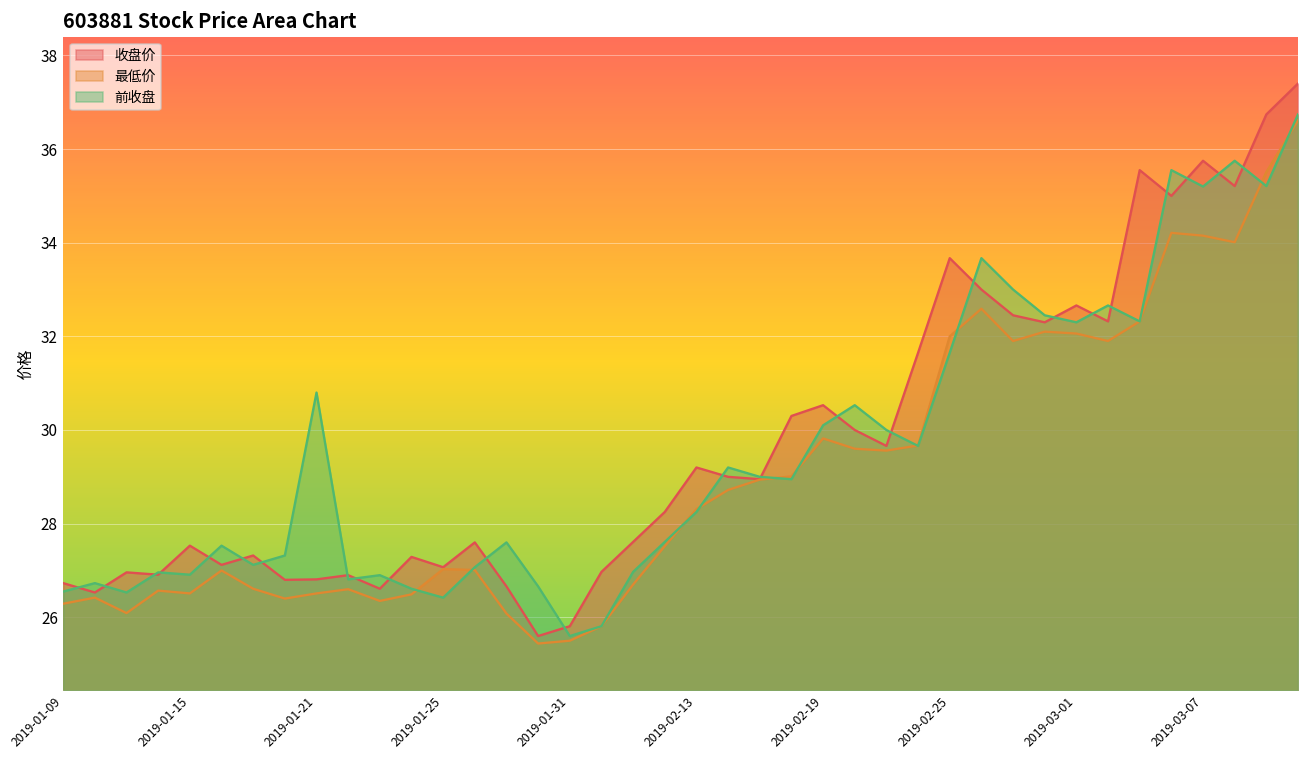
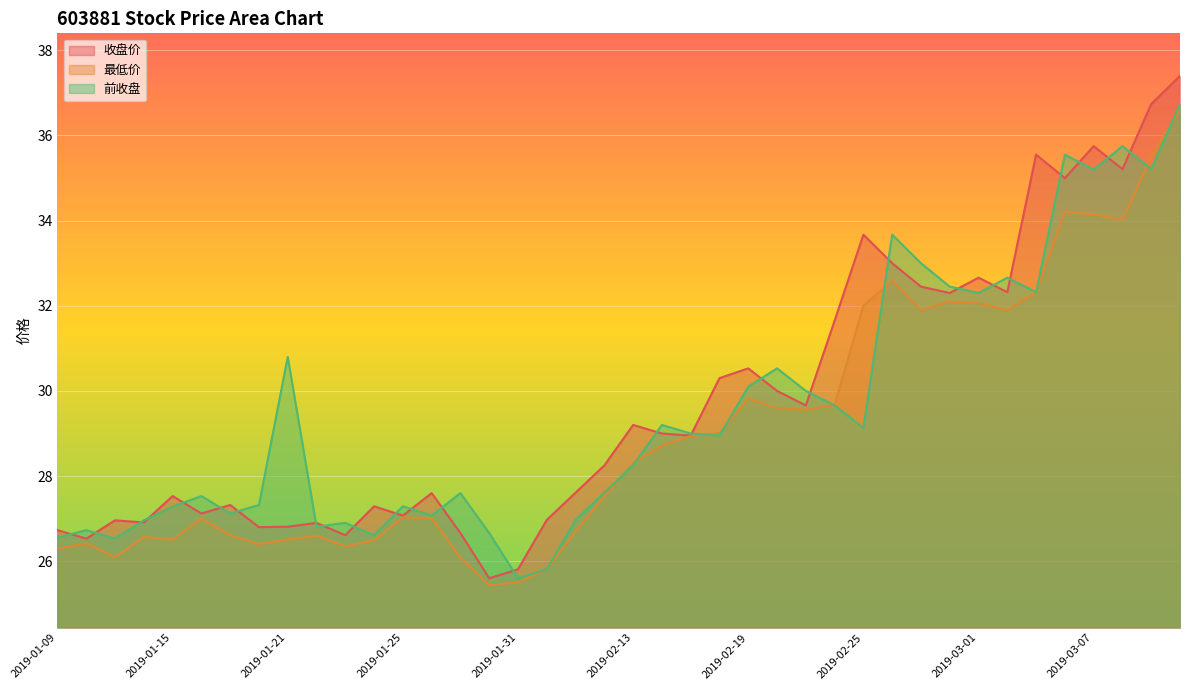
前收盘, 2019-01-15: 26.9 -> 27.3
前收盘, 2019-01-25: 26.4 -> 27.3
前收盘, 2019-02-25: 31.7 -> 29.1
